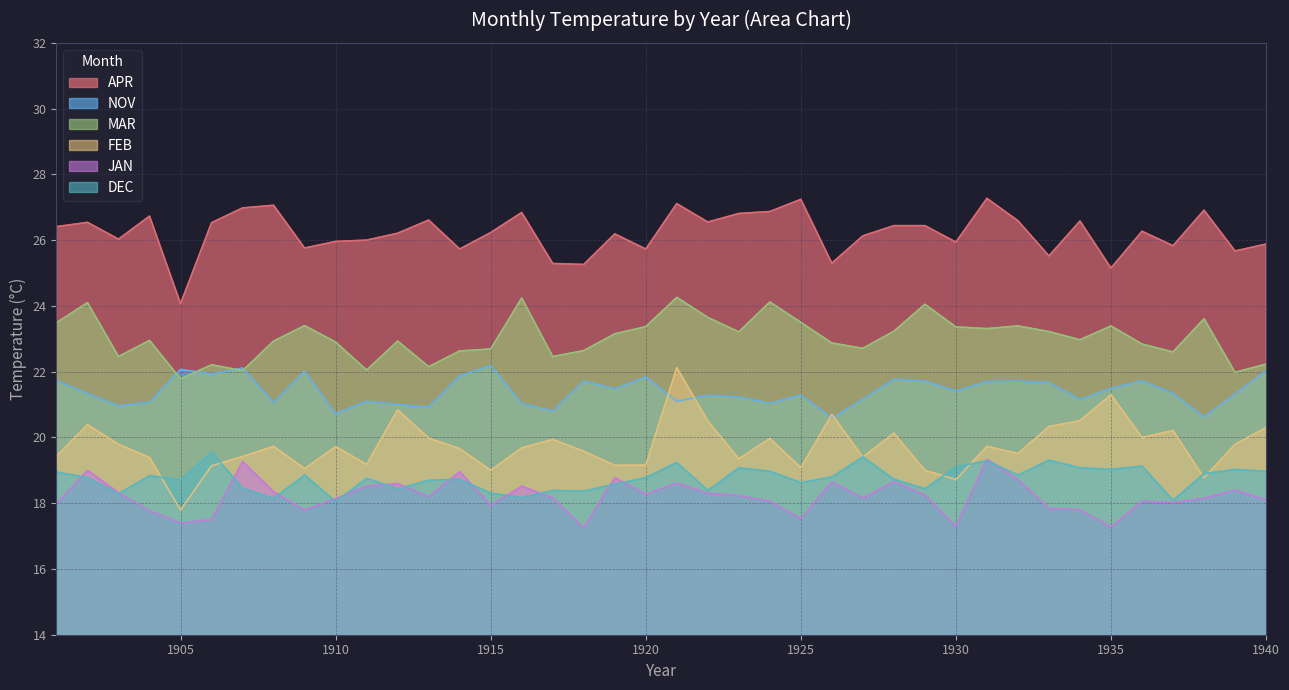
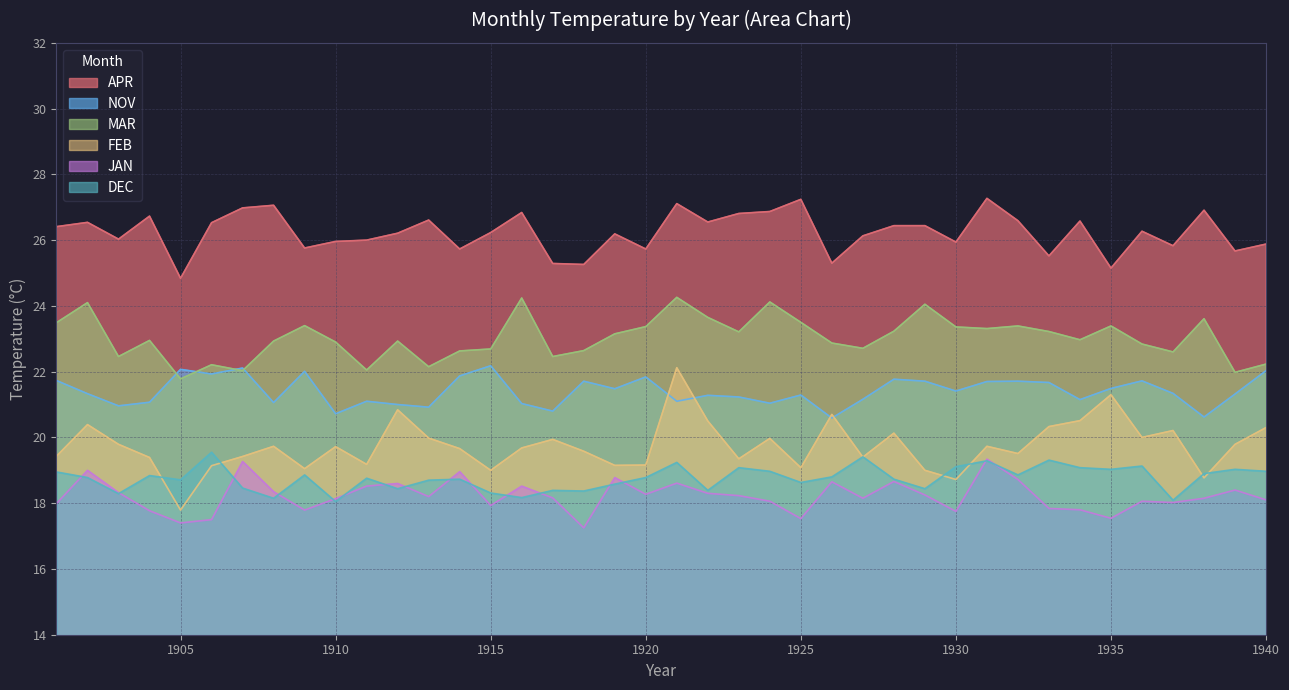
APR, 1905: 24.1 -> 24.8
JAN, 1930: 17.3 -> 17.8
JAN, 1935: 17.3 -> 17.5
